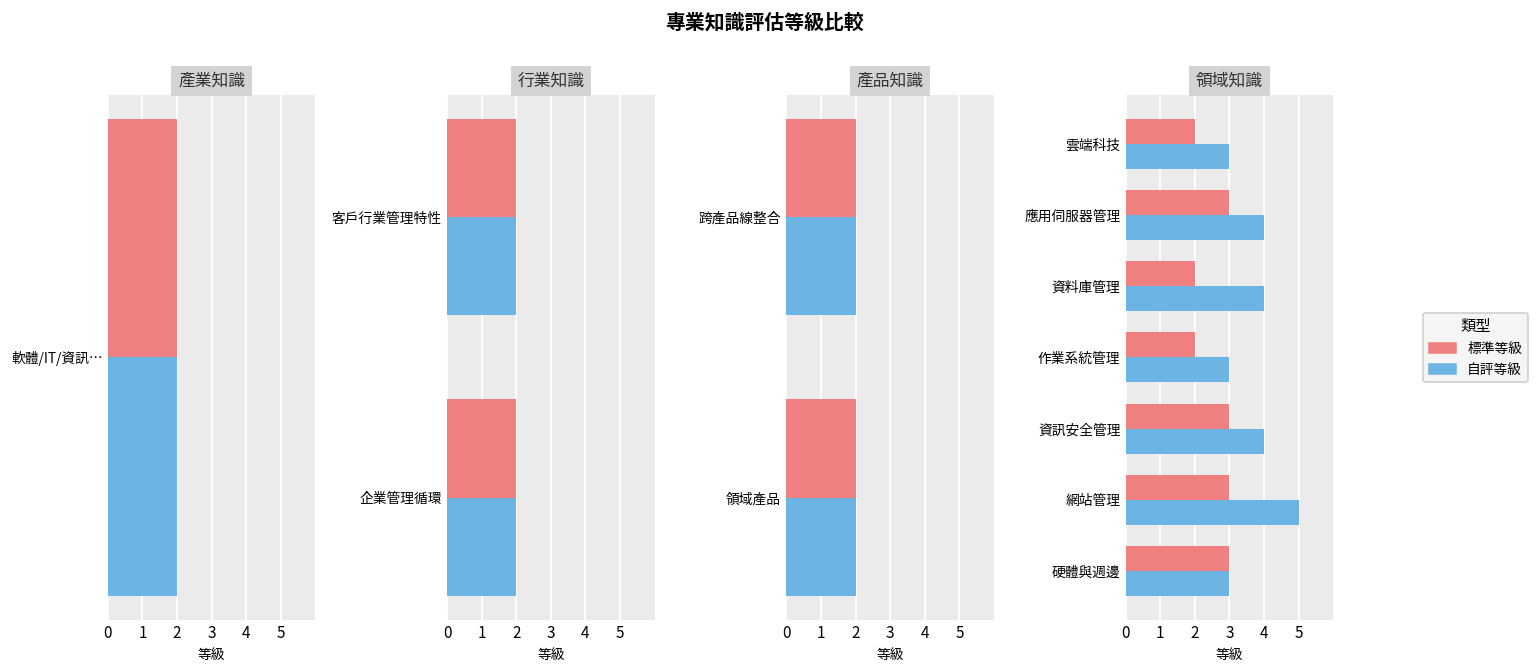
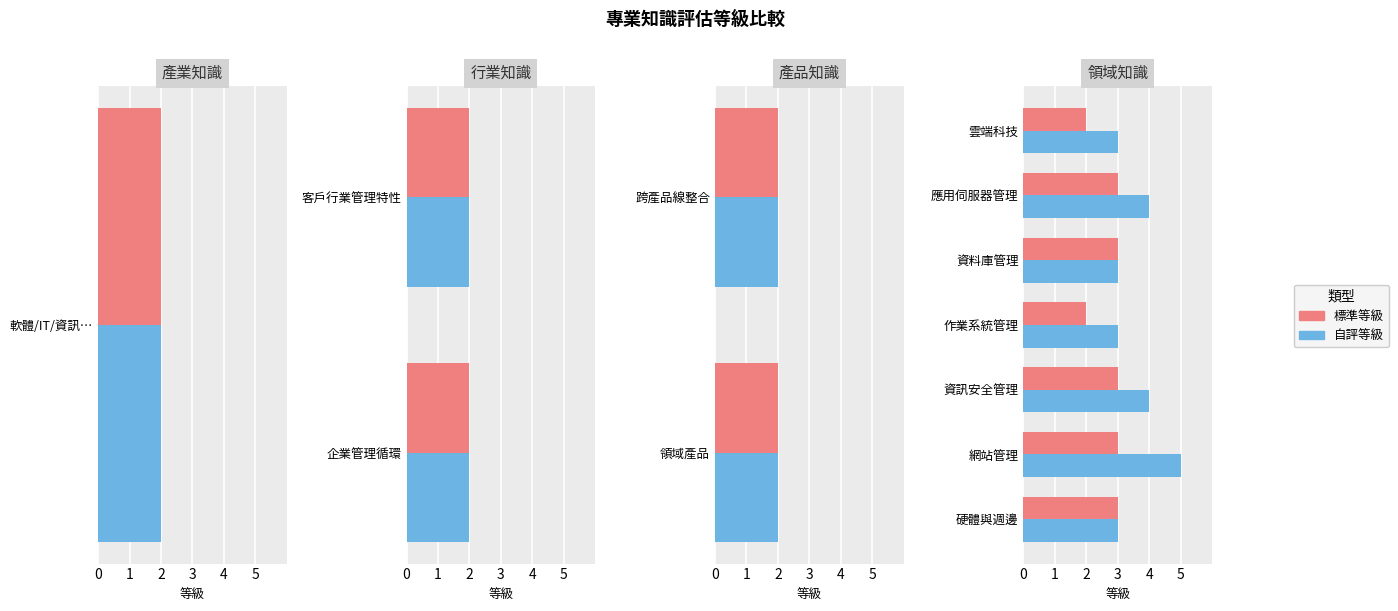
領域知識, 標準等級, 資料庫管理: 2 -> 3
領域知識, 自評等級, 資料庫管理: 4 -> 3
